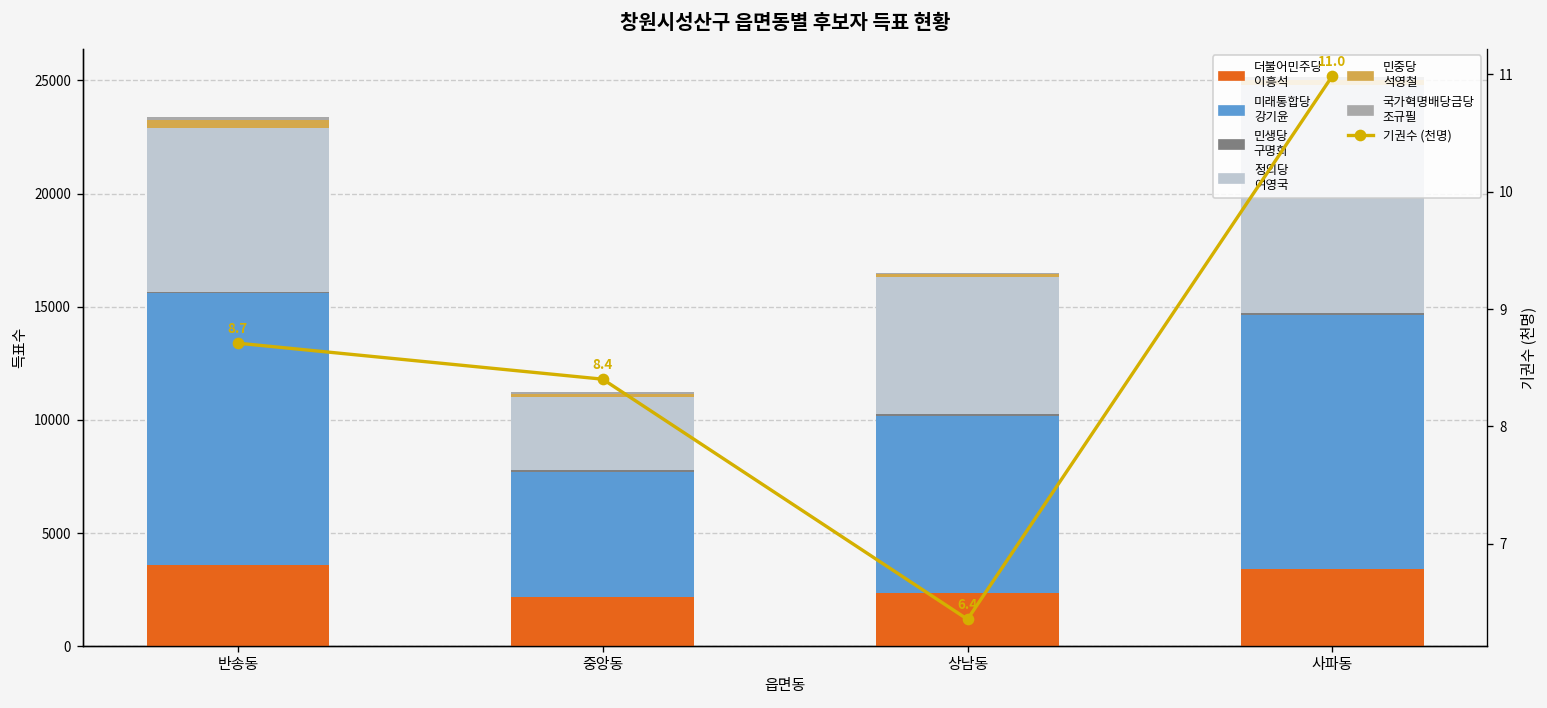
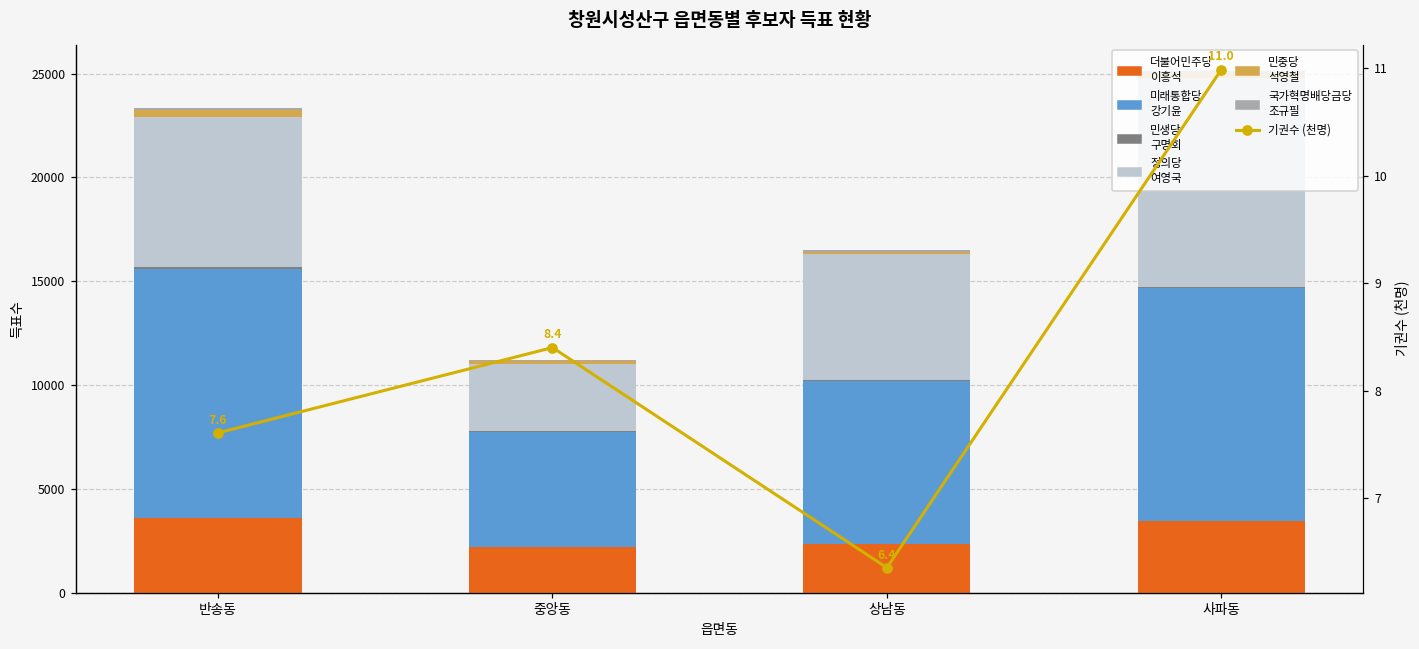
기권수 (천명), 반송동: 8.7 -> 7.6
